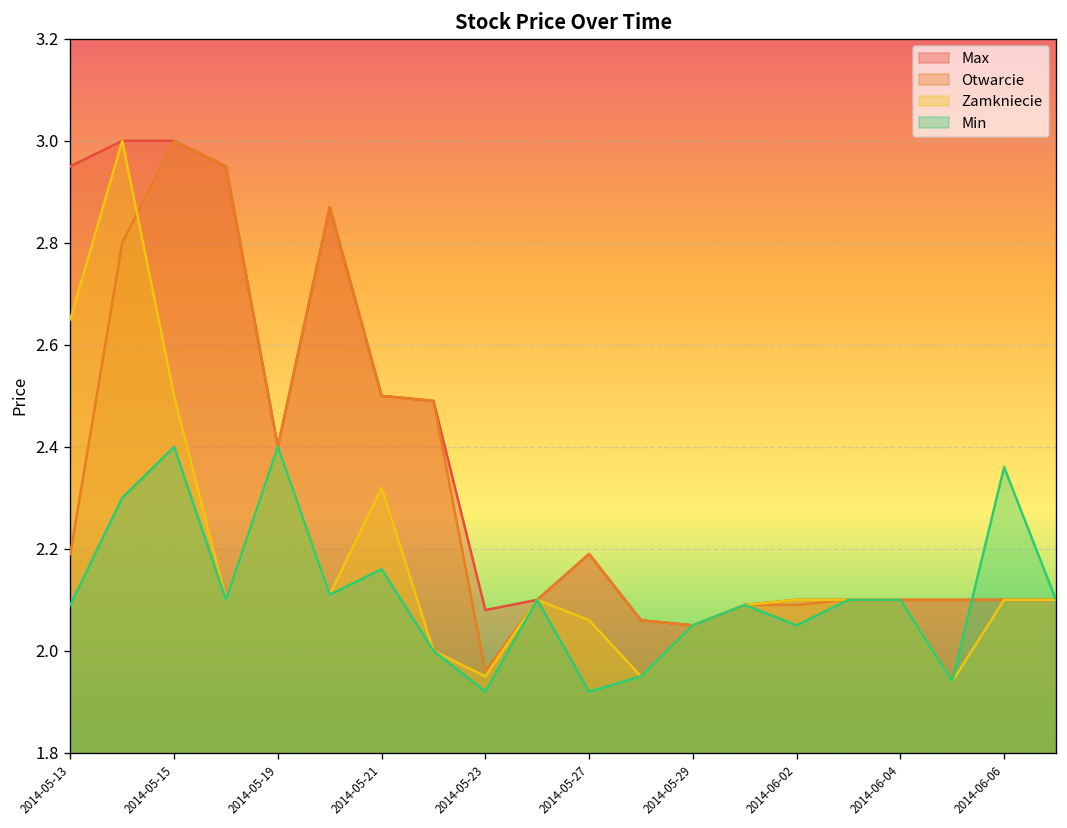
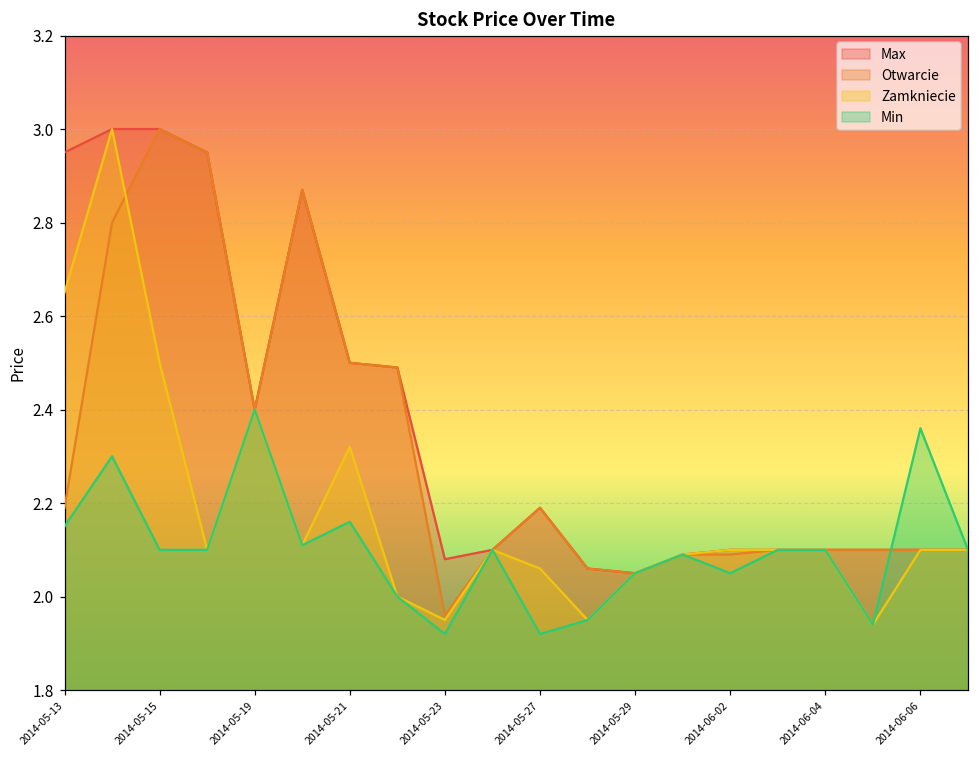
Min, 2014-05-13: 2.09 -> 2.15
Min, 2014-05-15: 2.4 -> 2.1
